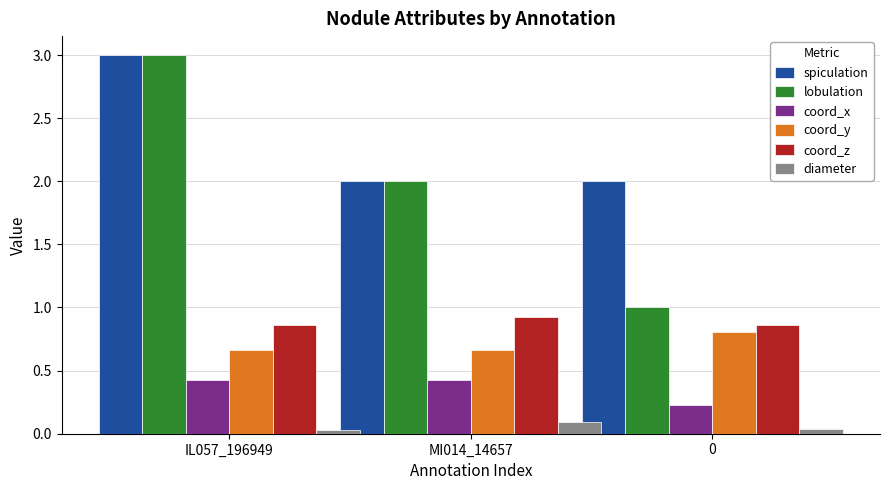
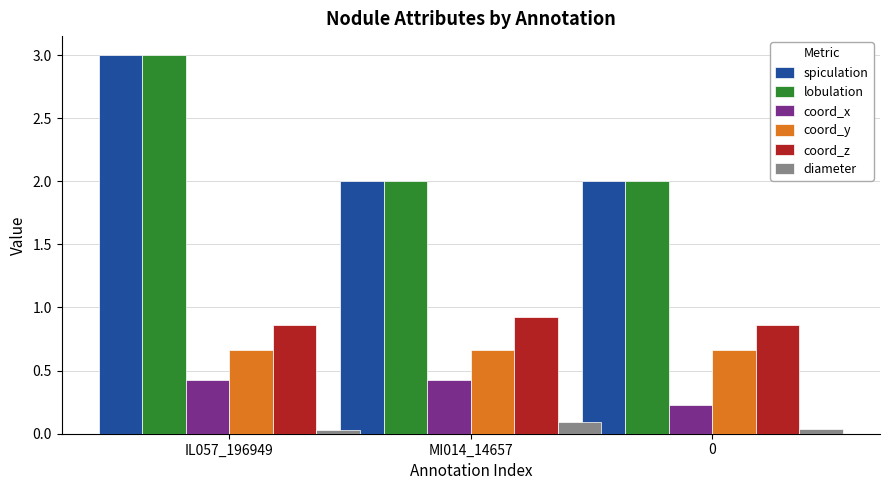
lobulation, 0: 1 -> 2
coord_y, 0: 0.81 -> 0.66
